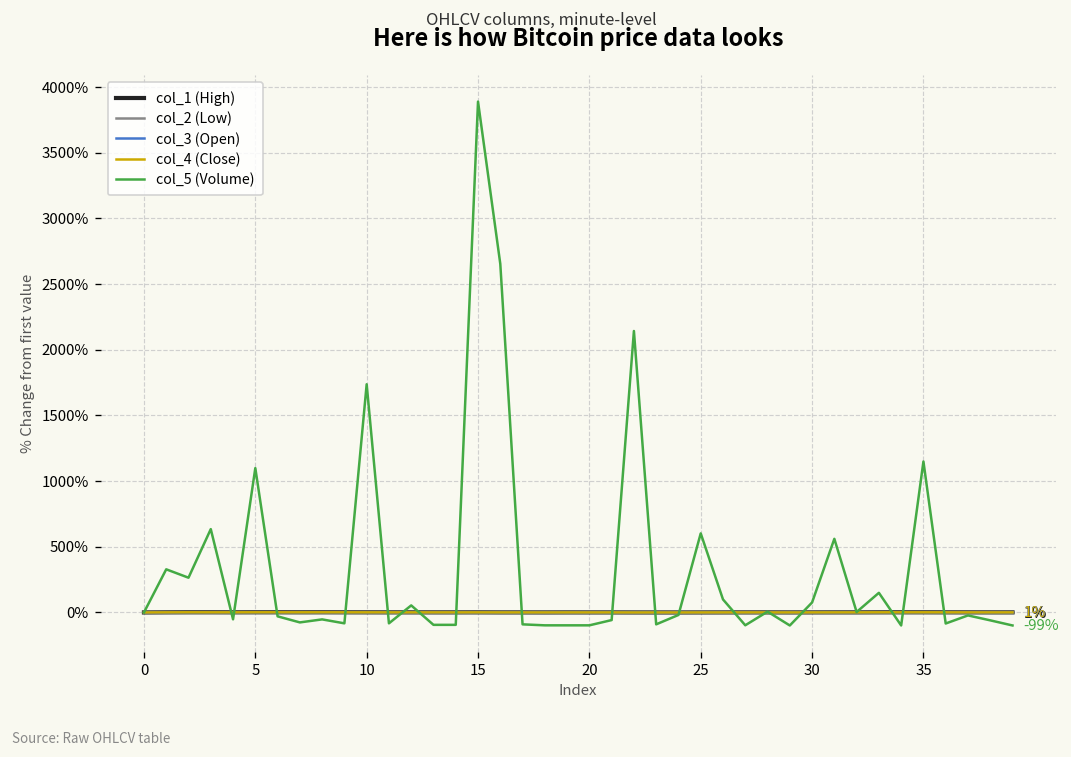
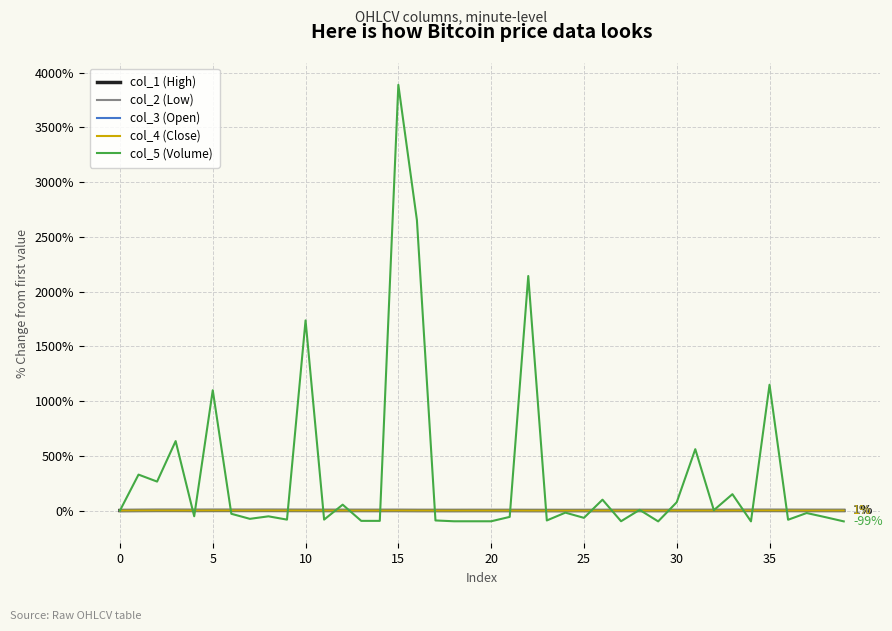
col_5 (Volume), 25: 600% -> -70%
